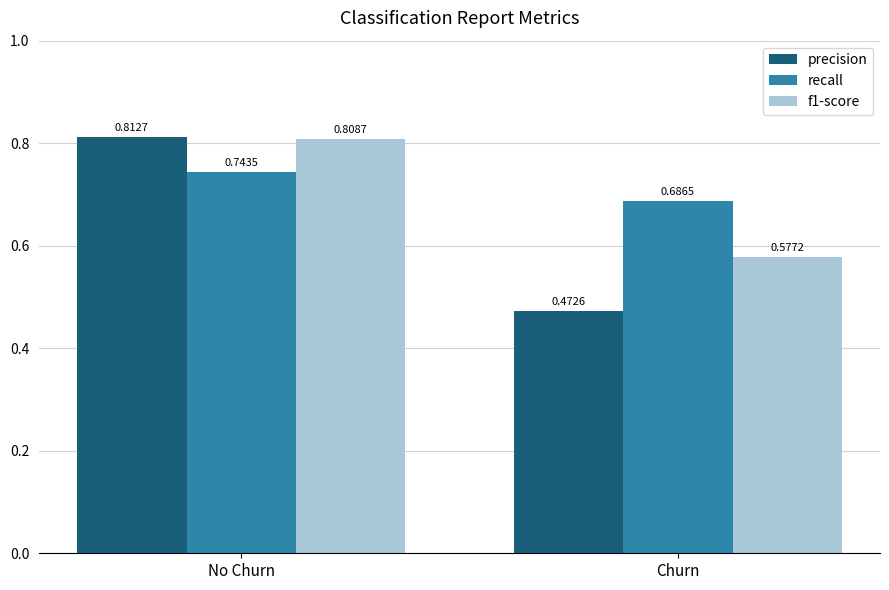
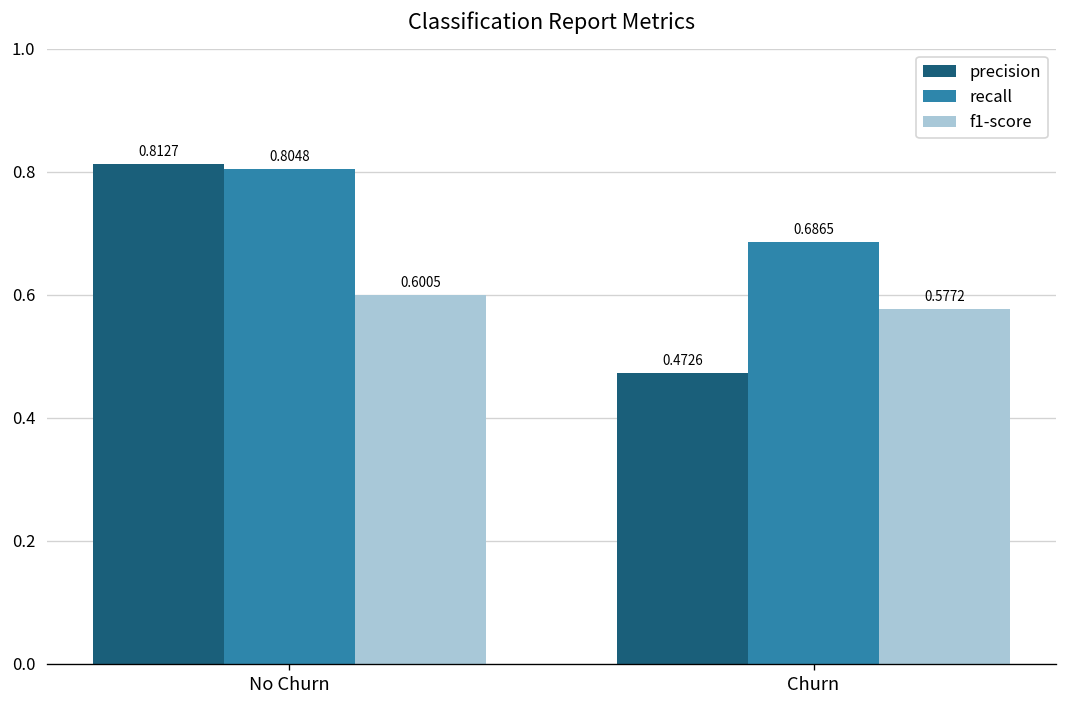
recall, No Churn: 0.7435 -> 0.8048
f1-score, No Churn: 0.8087 -> 0.6005
